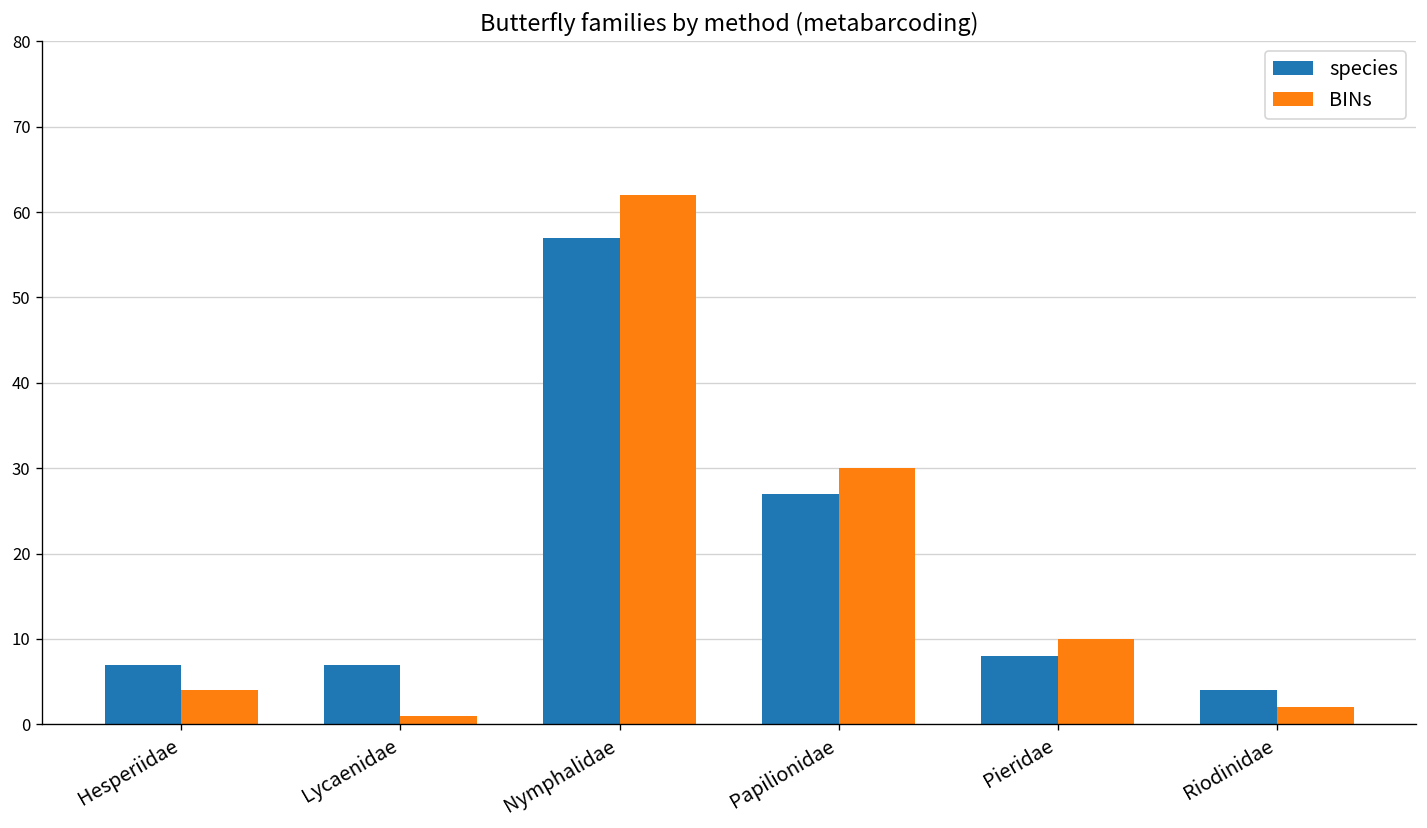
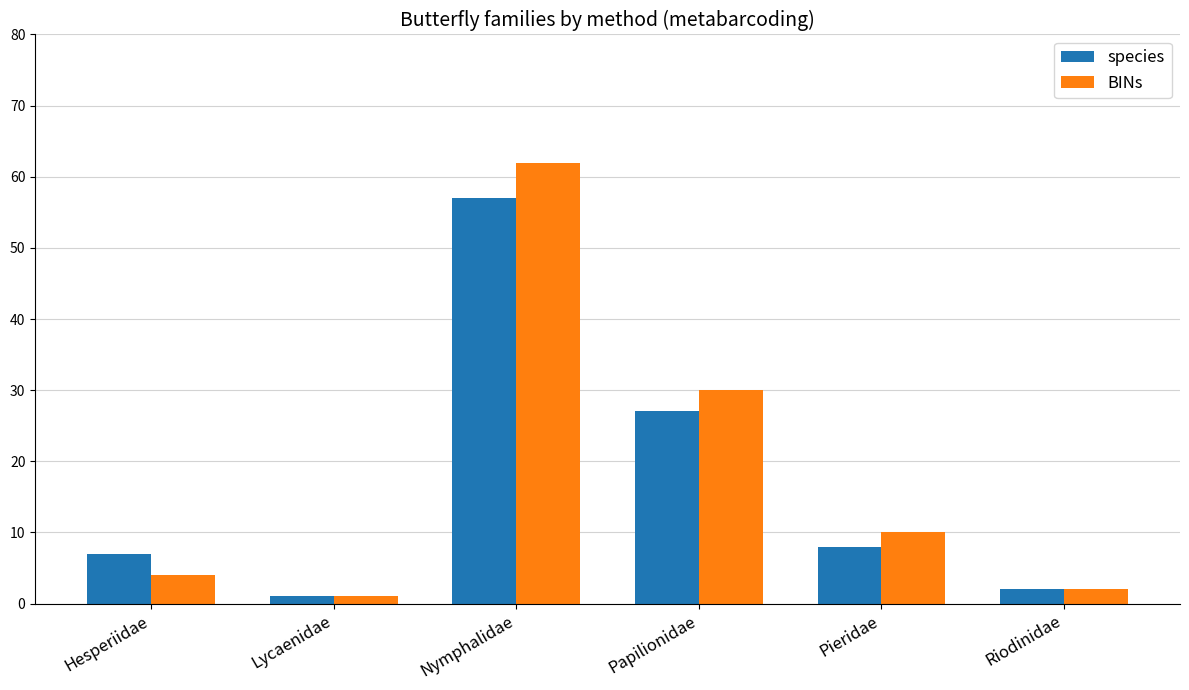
species, Lycaenidae: 7 -> 1
species, Riodinidae: 4 -> 2
